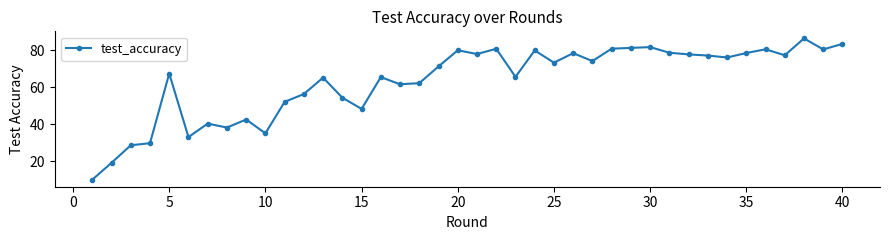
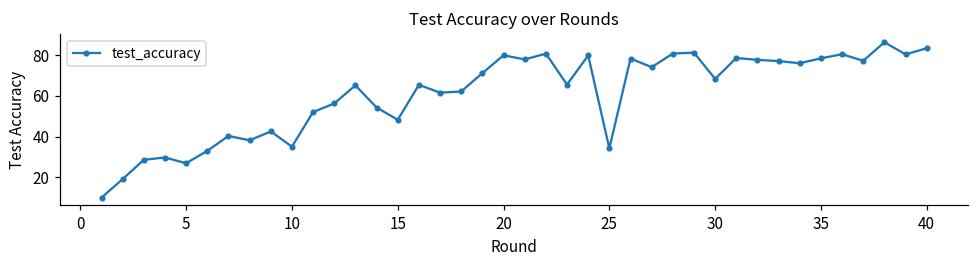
5: 67 -> 27
25: 73 -> 34
30: 82 -> 68
